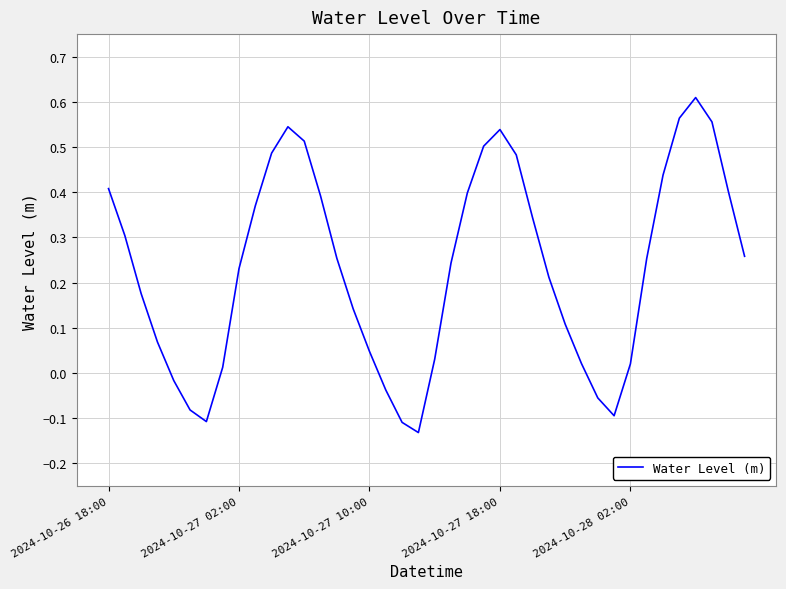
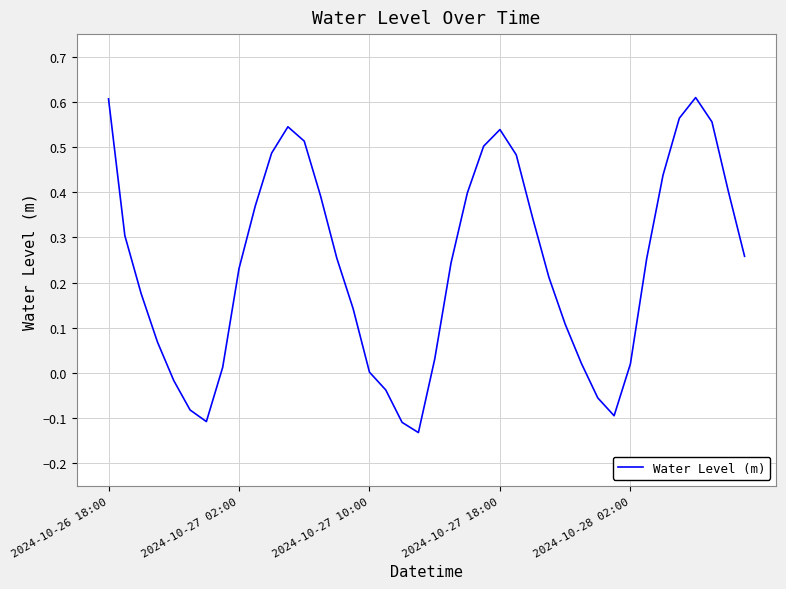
2024-10-26 18:00: 0.41 -> 0.61
2024-10-27 10:00: 0.05 -> 0.00
